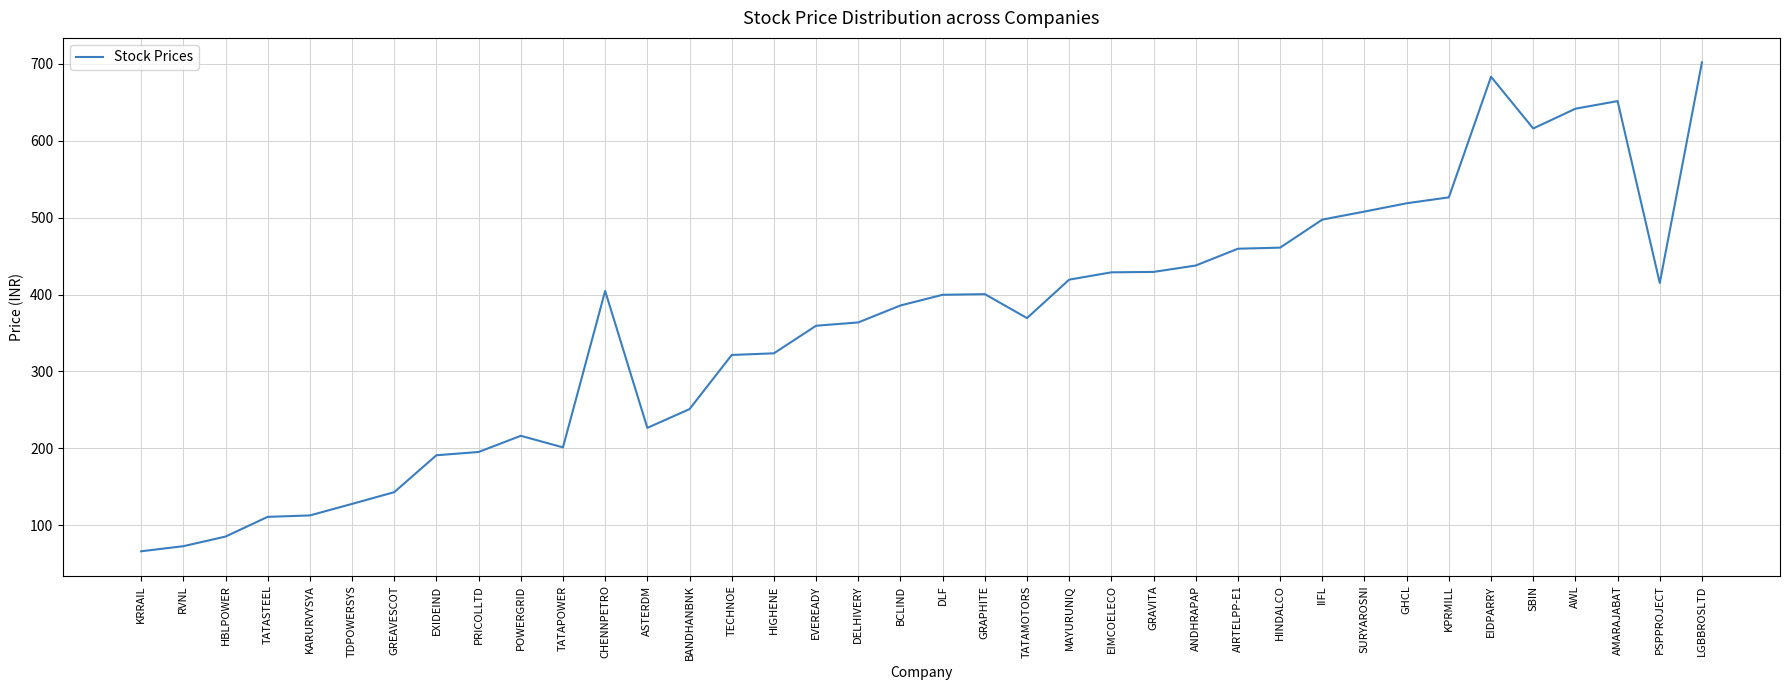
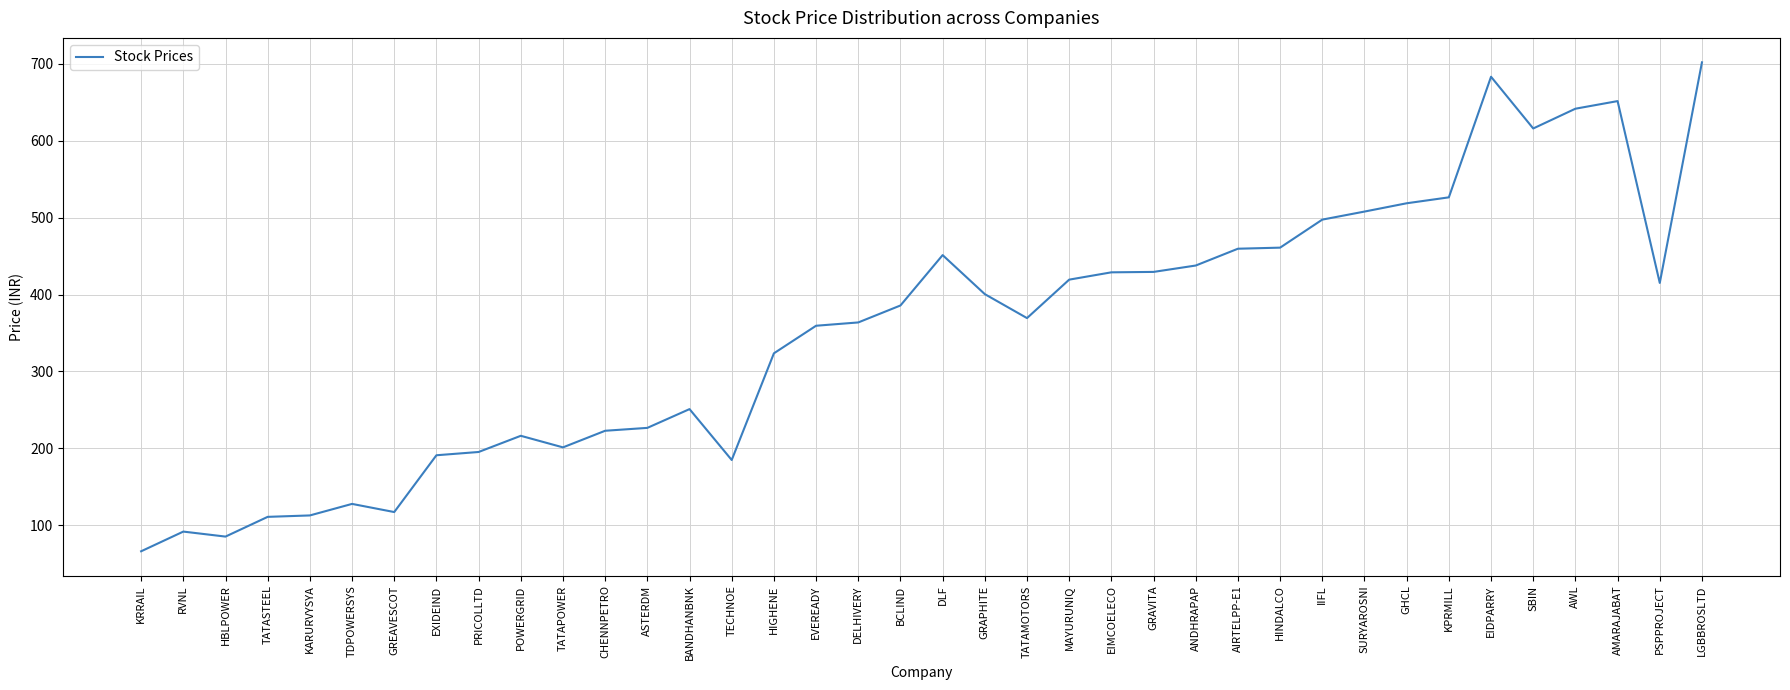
RVNL: 70 -> 90
GREAVESCOT: 140 -> 120
CHENNPETRO: 400 -> 220
TECHNOE: 320 -> 180
DLF: 400 -> 450
